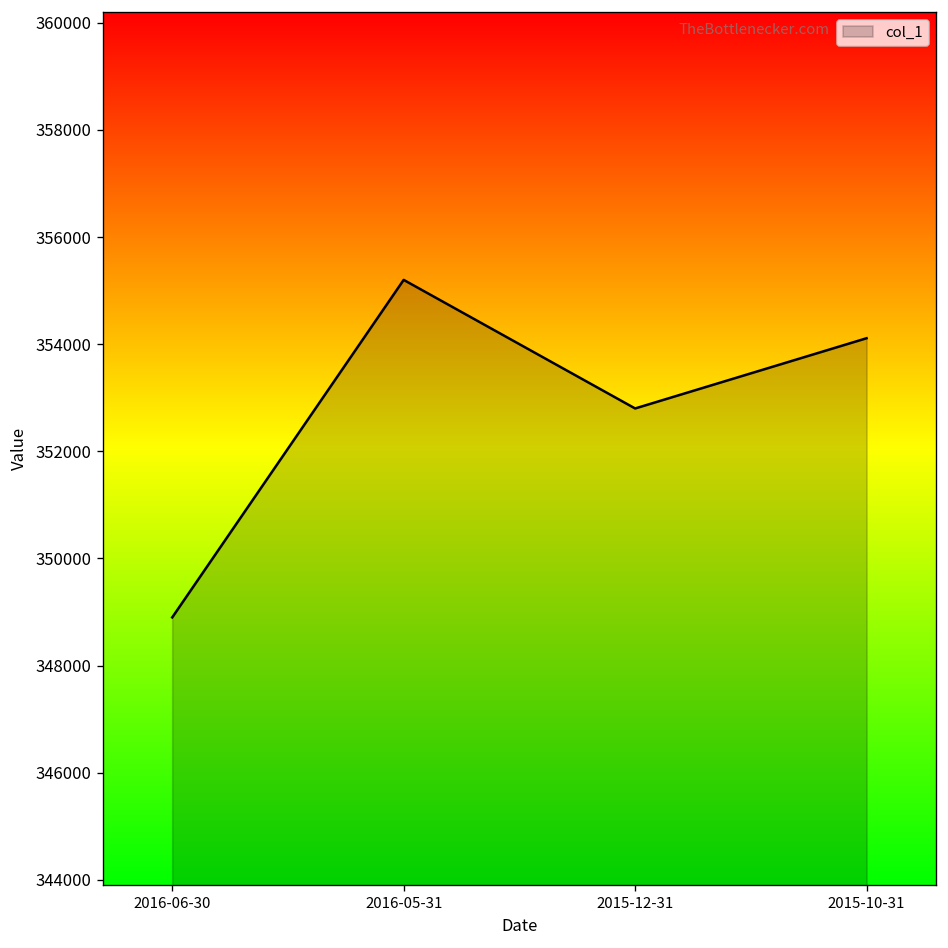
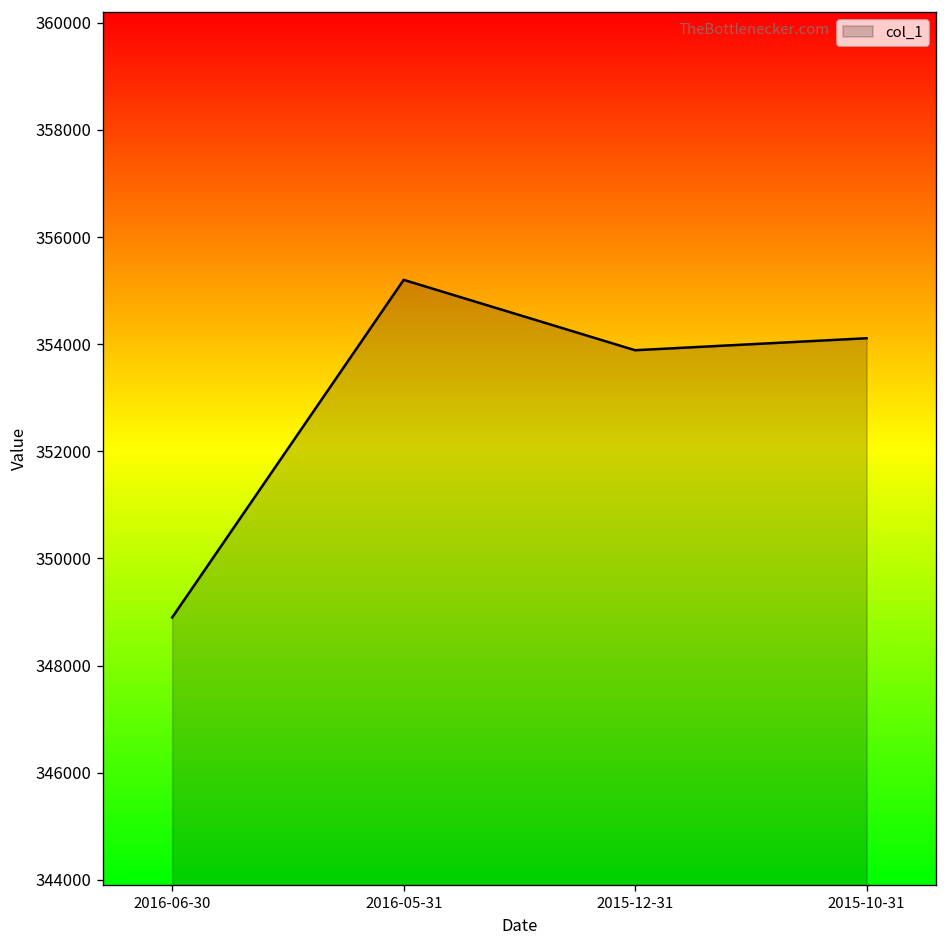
2015-12-31: 352800 -> 353900
